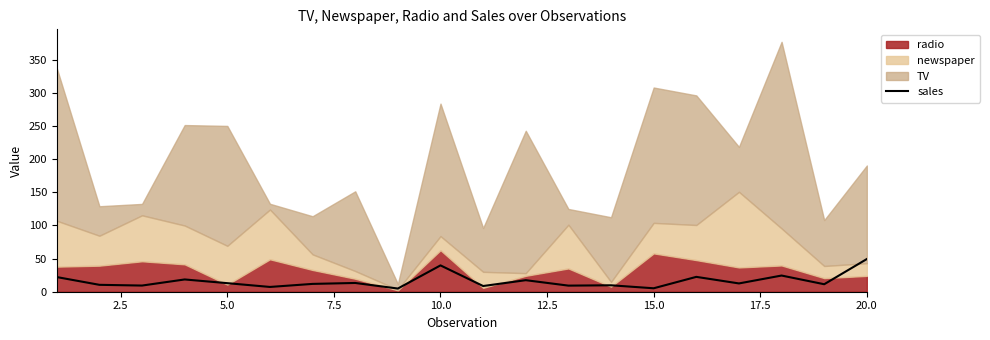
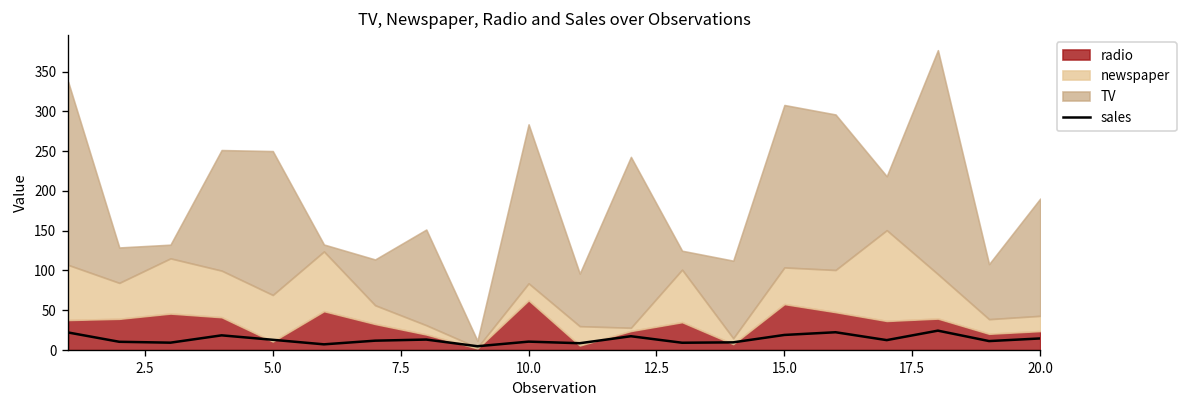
sales, 10.0: 40 -> 10
sales, 15.0: 10 -> 20
sales, 20.0: 50 -> 10
